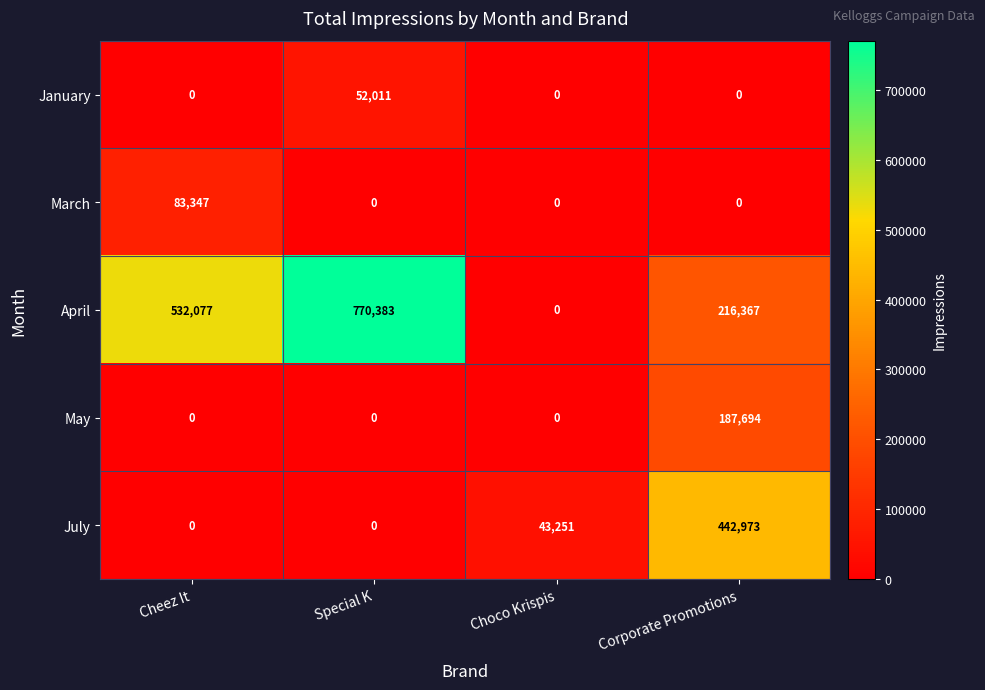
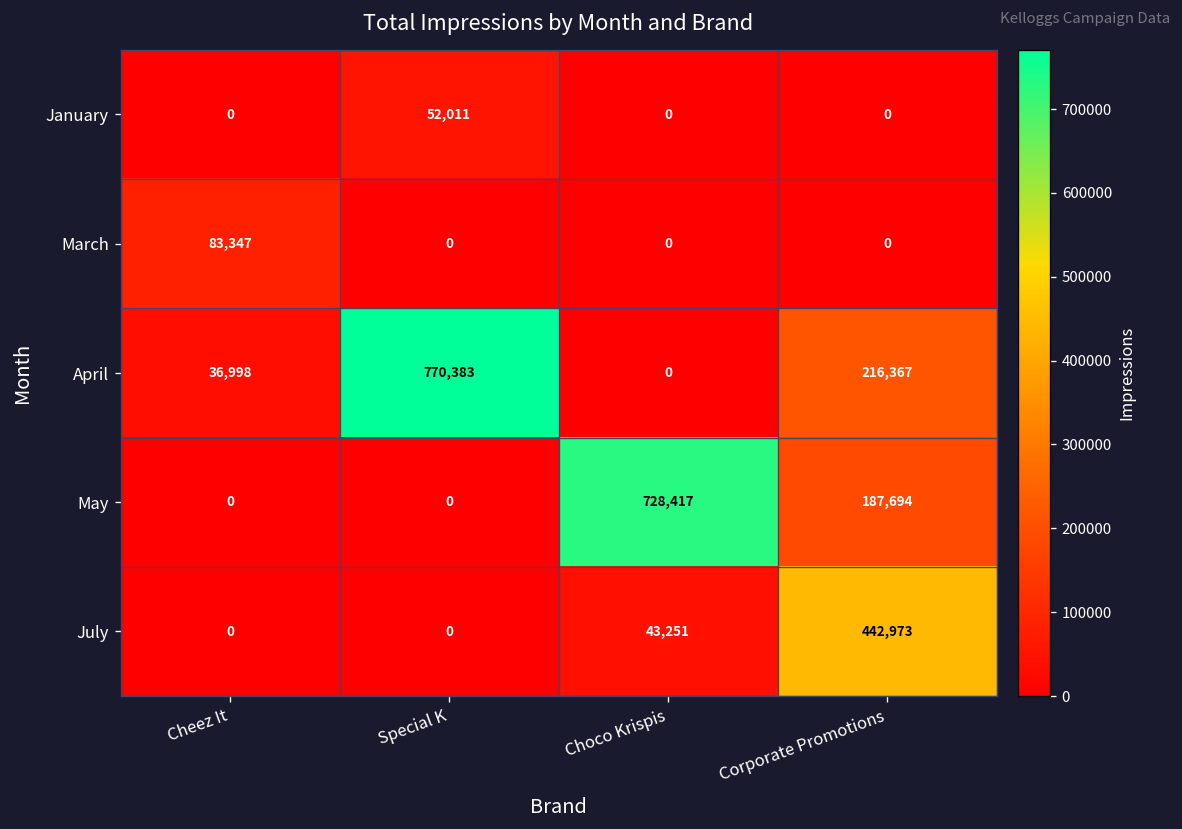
April, Cheez It: 532,077 -> 36,998
May, Choco Krispis: 0 -> 728,417
